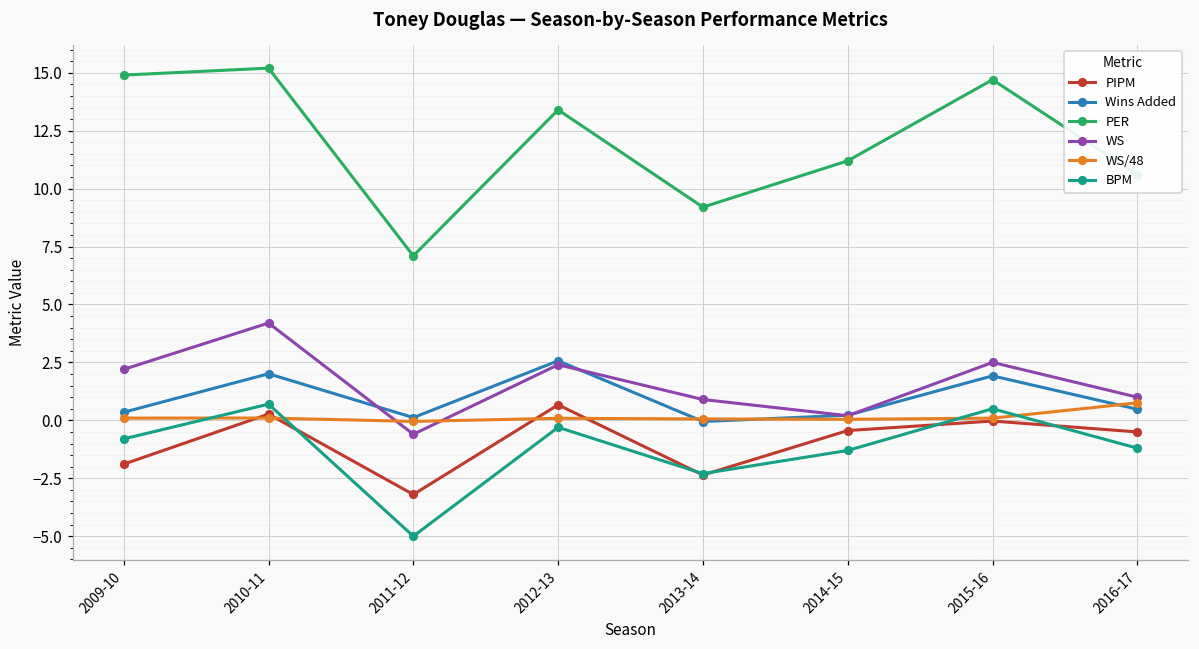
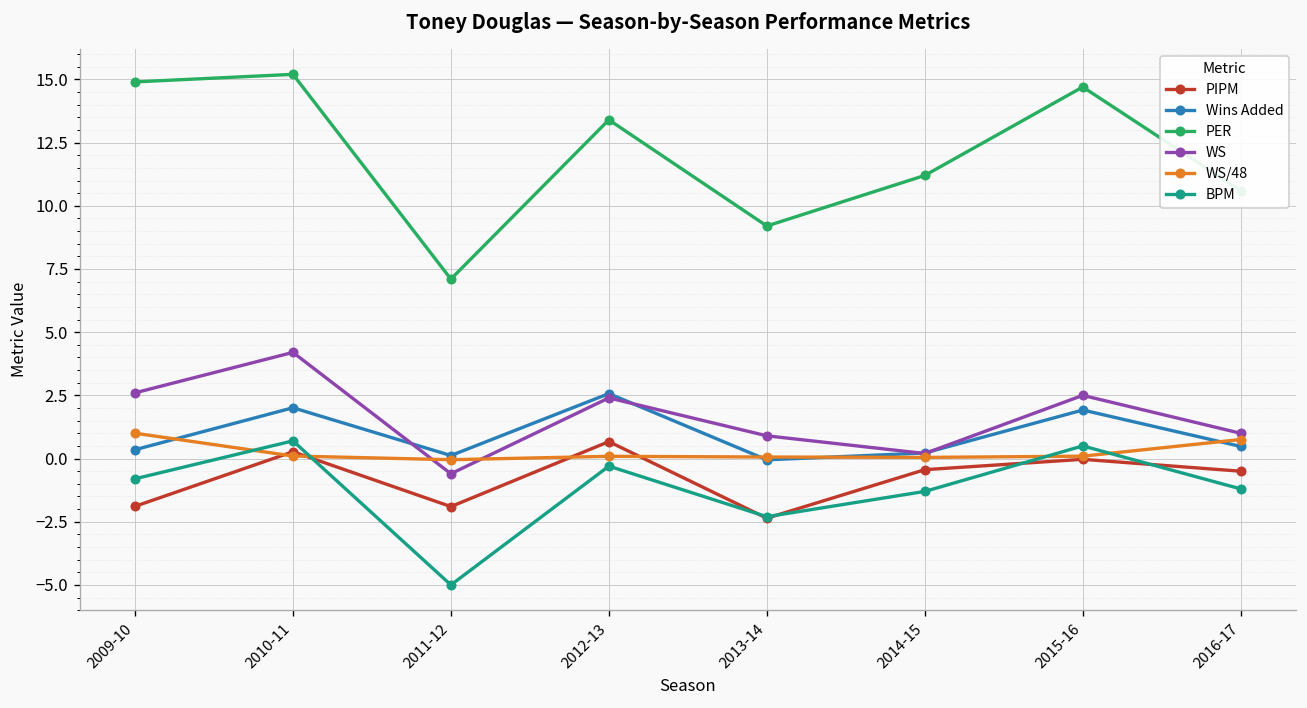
WS, 2009-10: 2.2 -> 2.6
WS/48, 2009-10: 0.1 -> 1.0
PIPM, 2011-12: -3.2 -> -1.9
